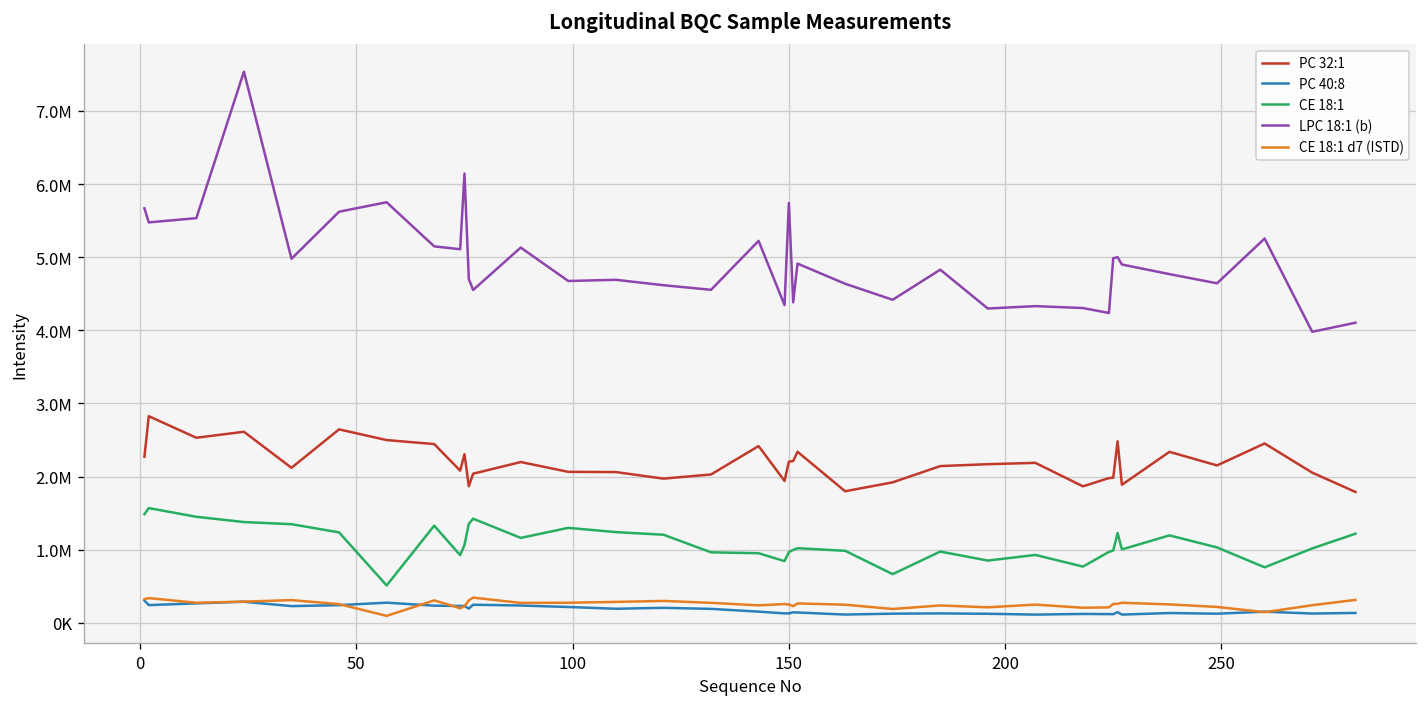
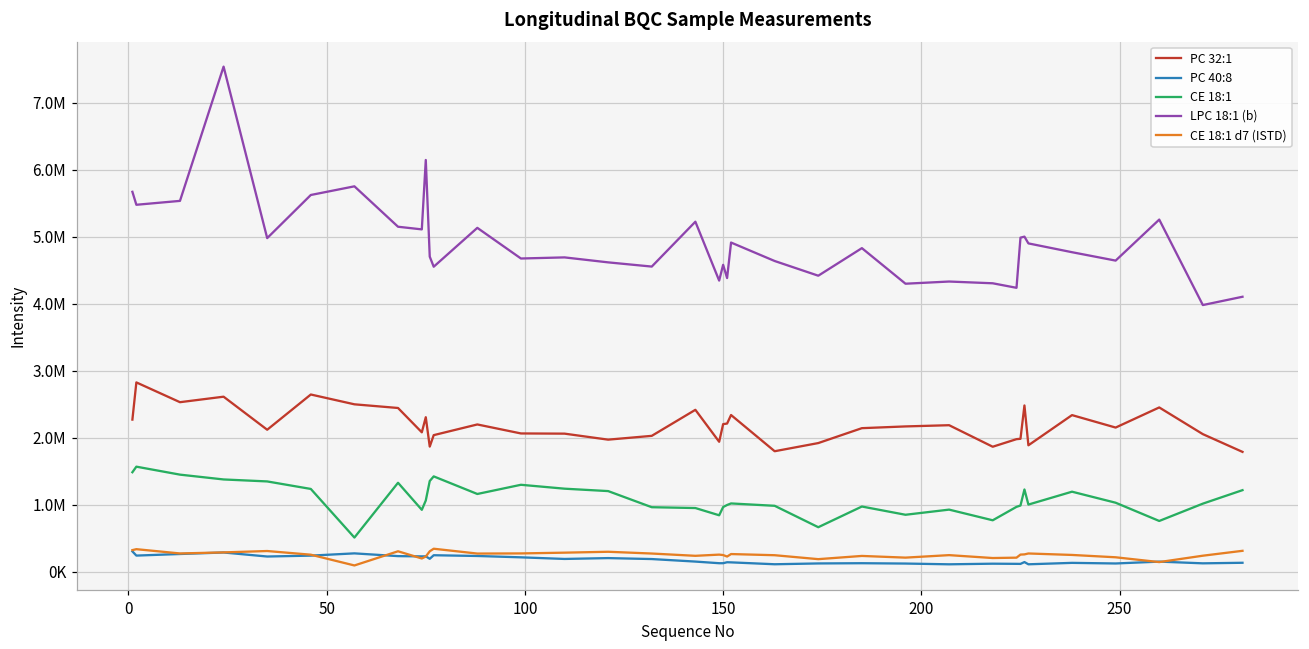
LPC 18:1 (b), 150: 5700000 -> 4600000
